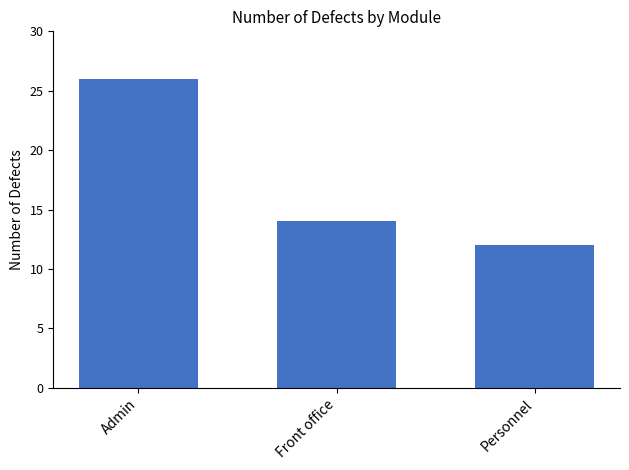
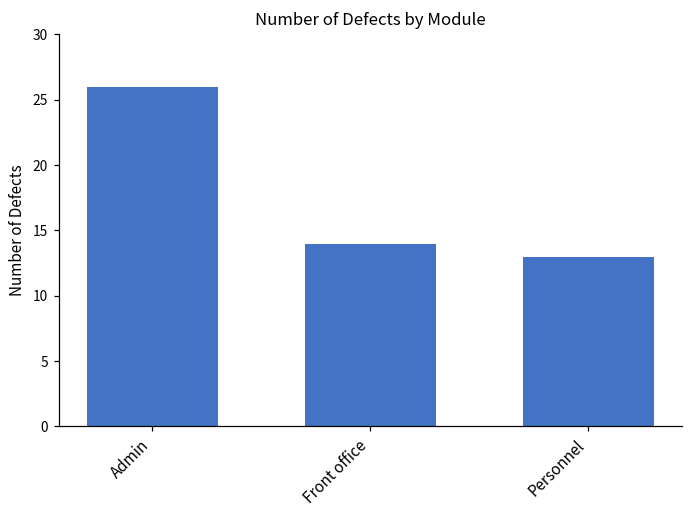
Personnel: 12 -> 13
